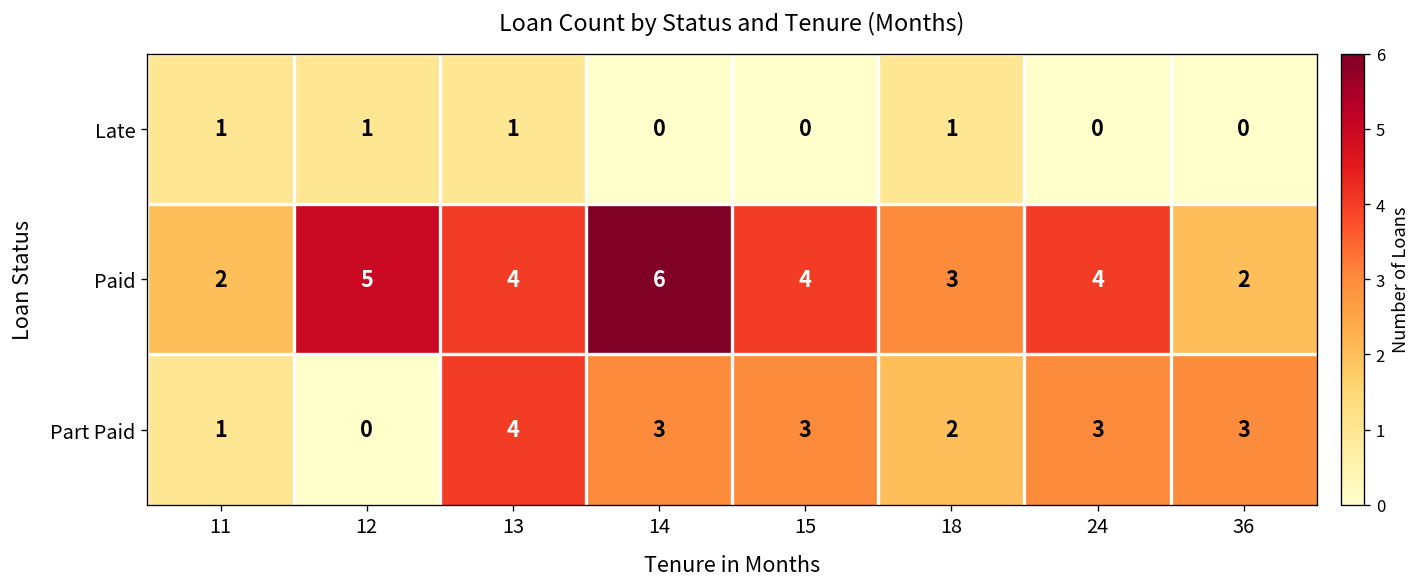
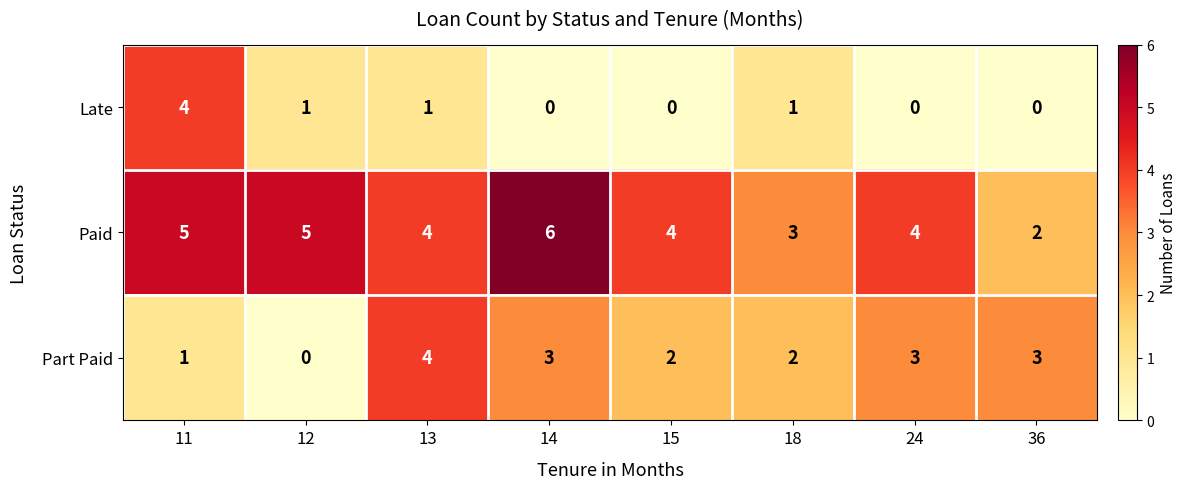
Late, 11: 1 -> 4
Paid, 11: 2 -> 5
Part Paid, 15: 3 -> 2
